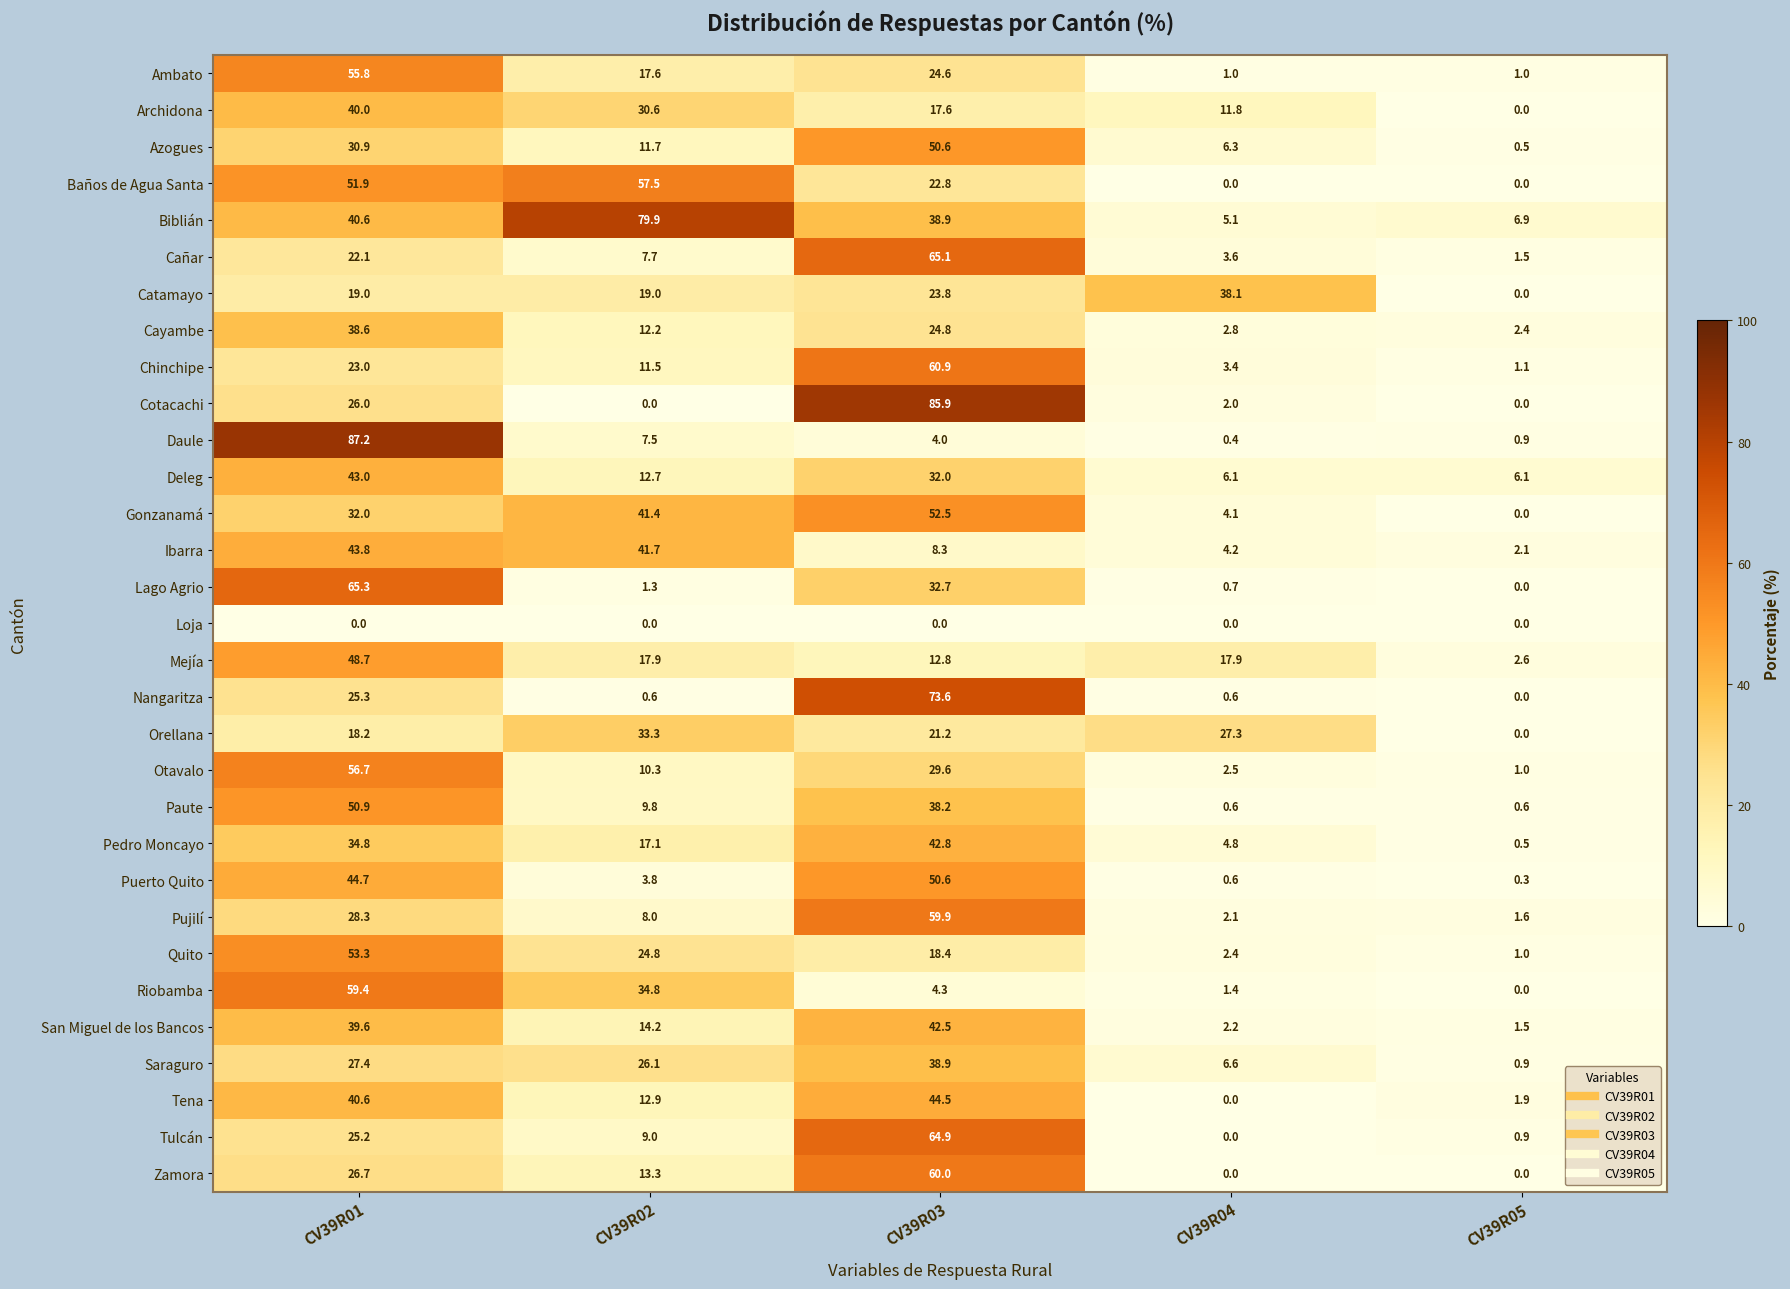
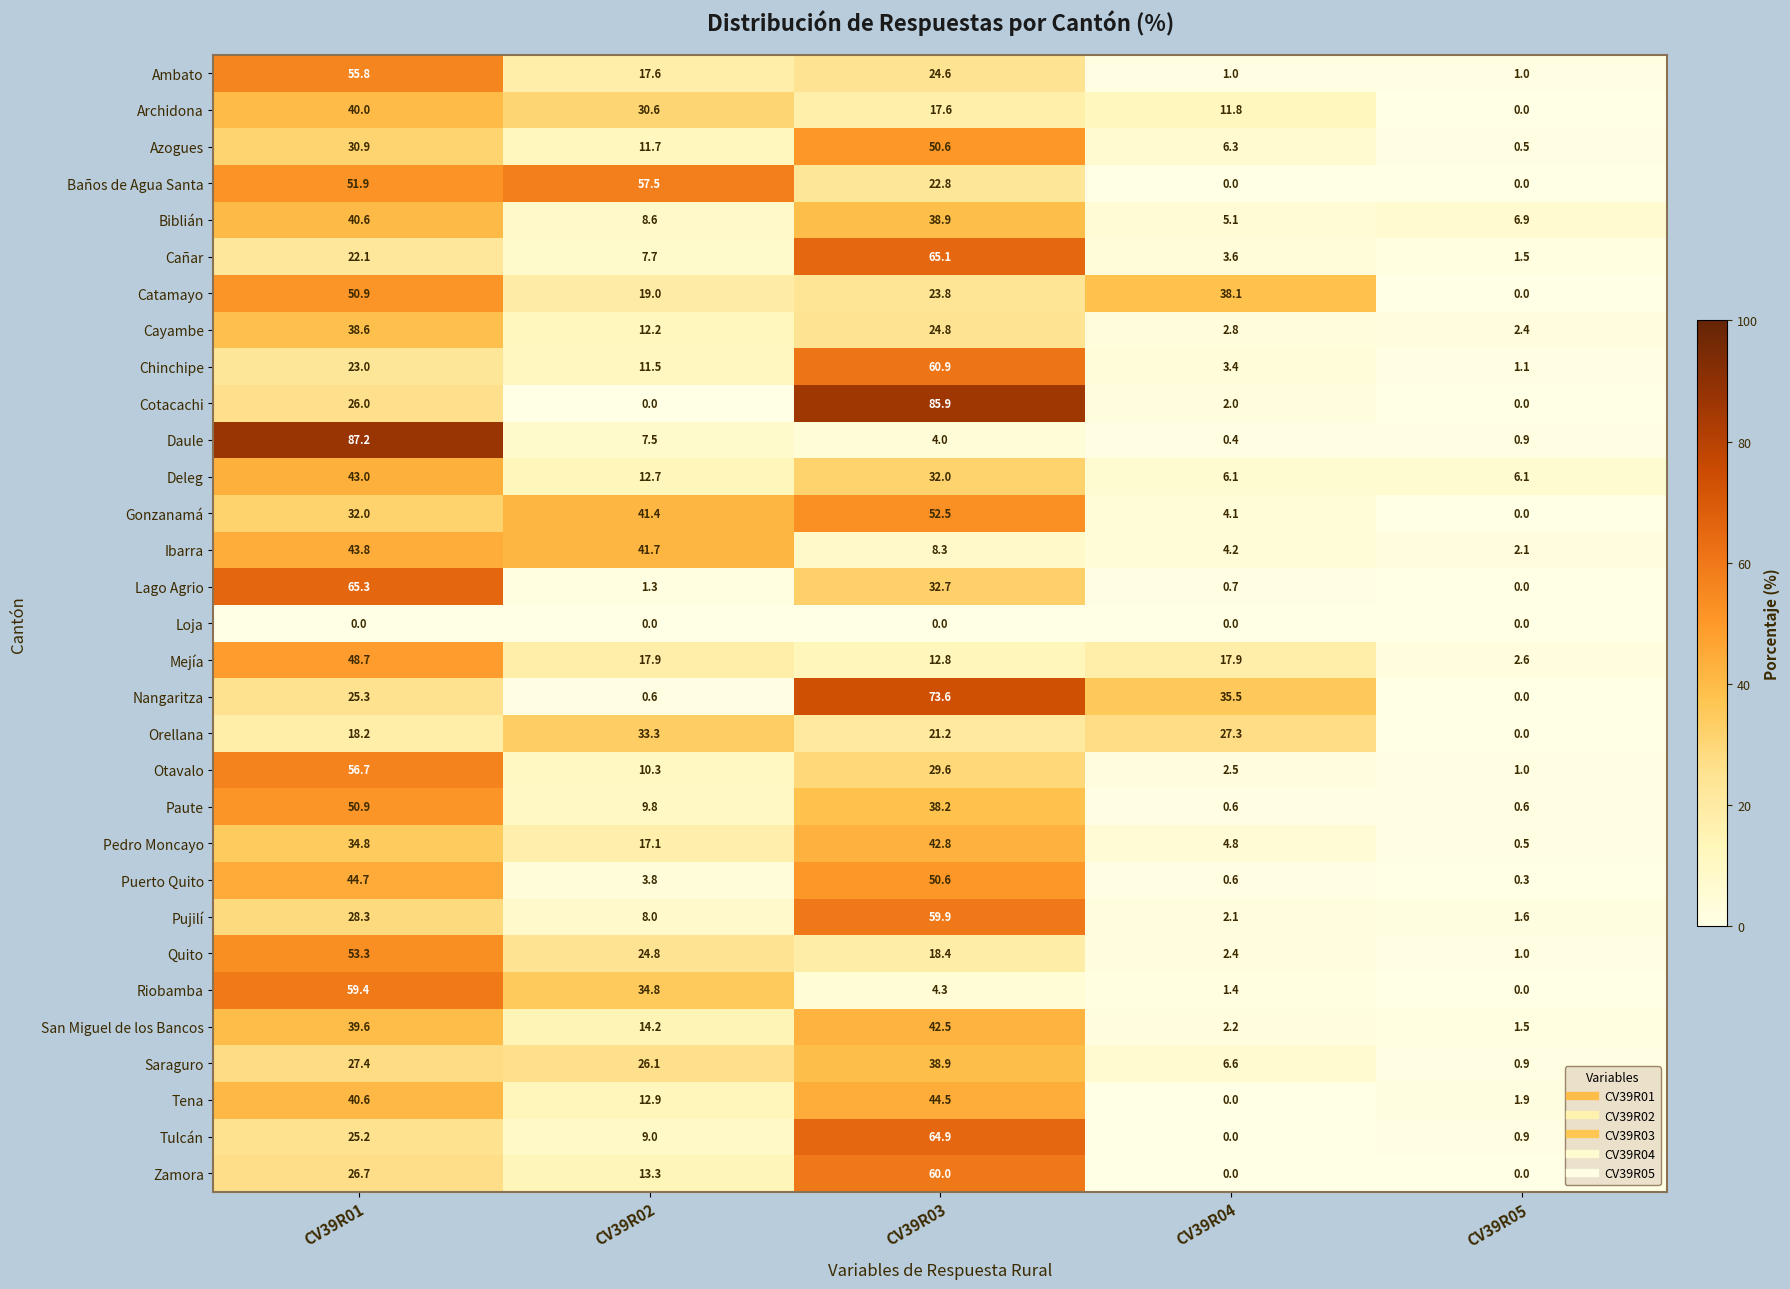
Biblián, CV39R02: 79.9 -> 8.6
Catamayo, CV39R01: 19.0 -> 50.9
Nangaritza, CV39R04: 0.6 -> 35.5
